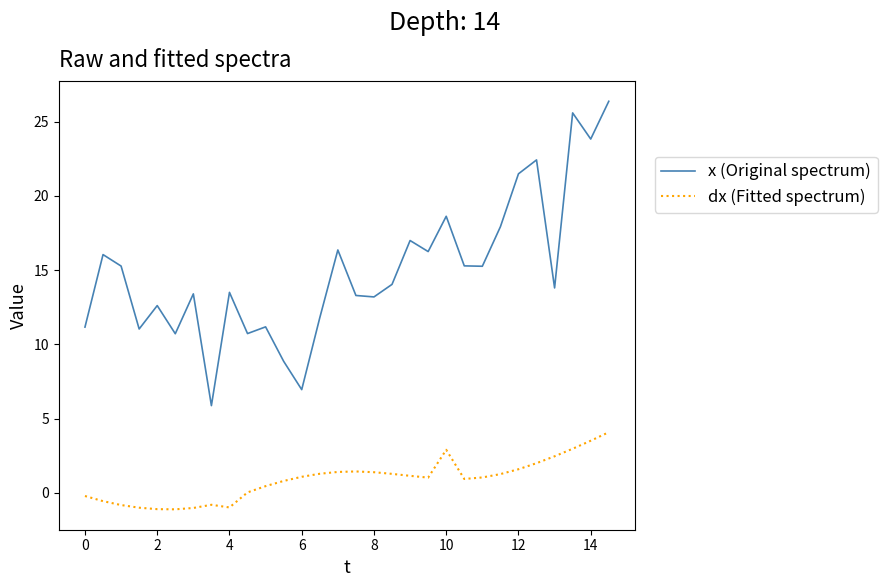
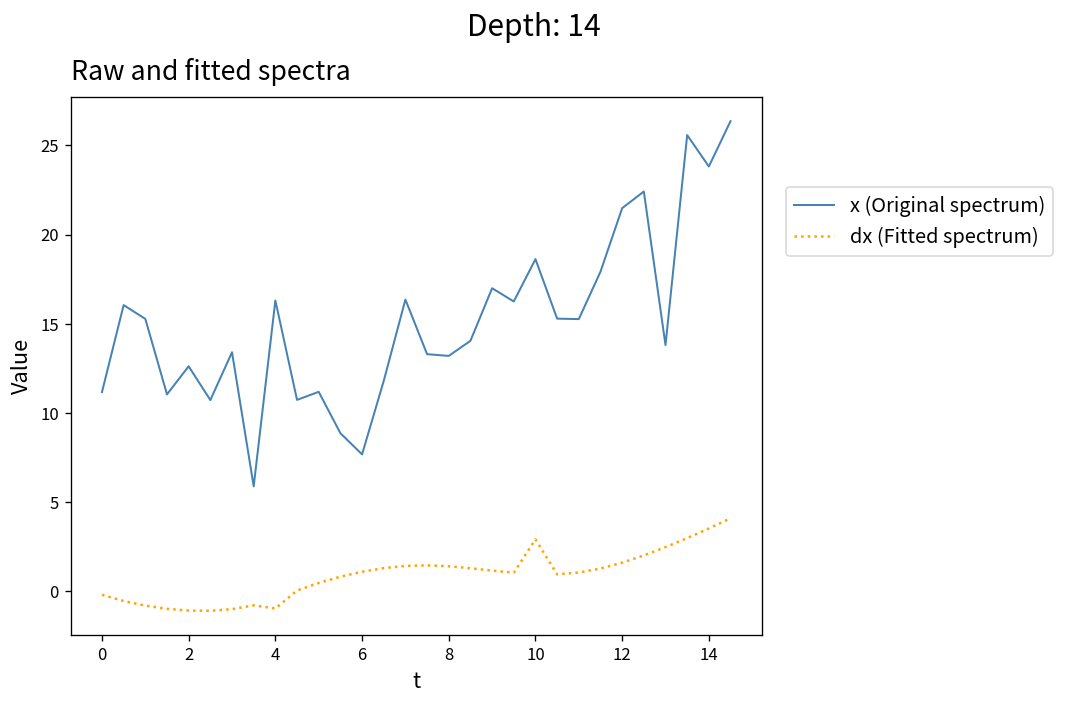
x (Original spectrum), 4: 13.5 -> 16.3
x (Original spectrum), 6: 7.0 -> 7.7
